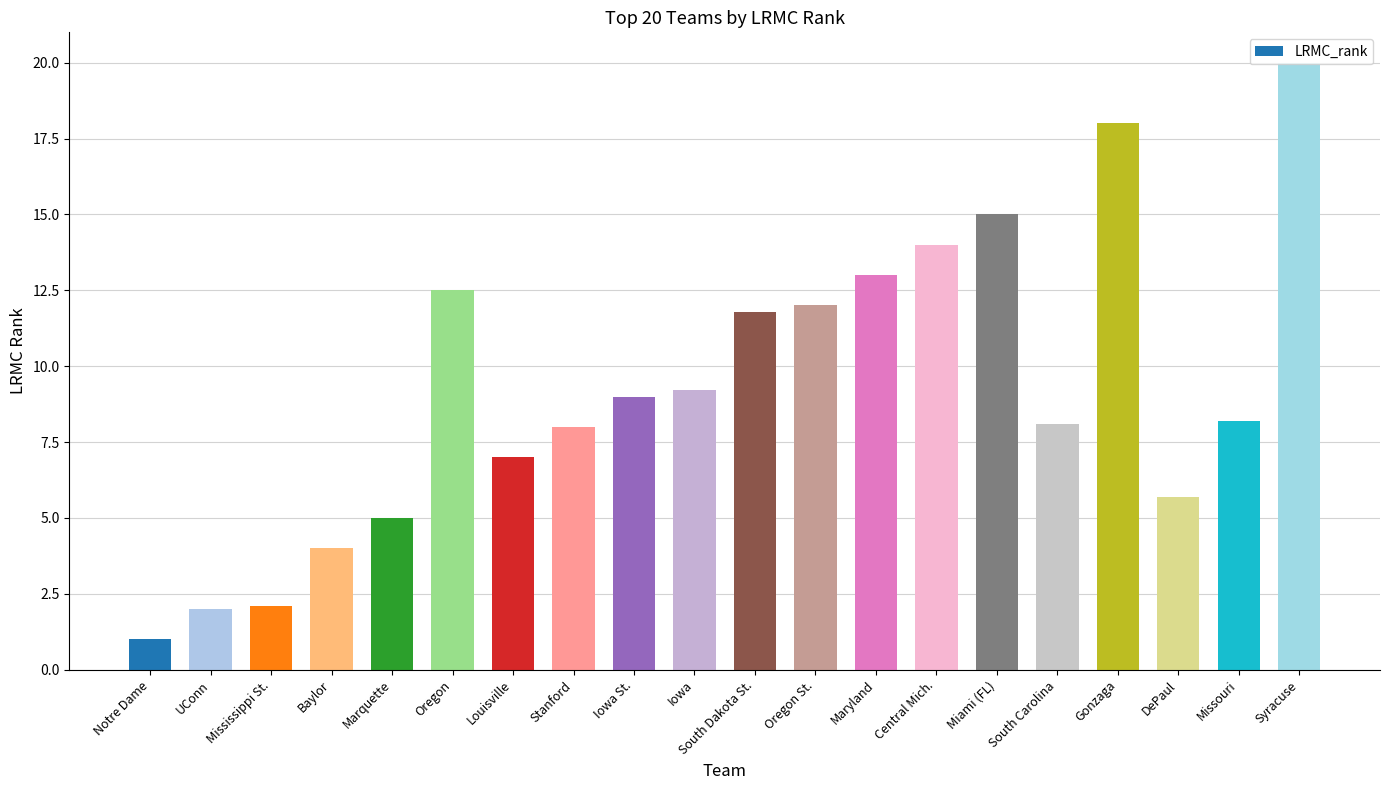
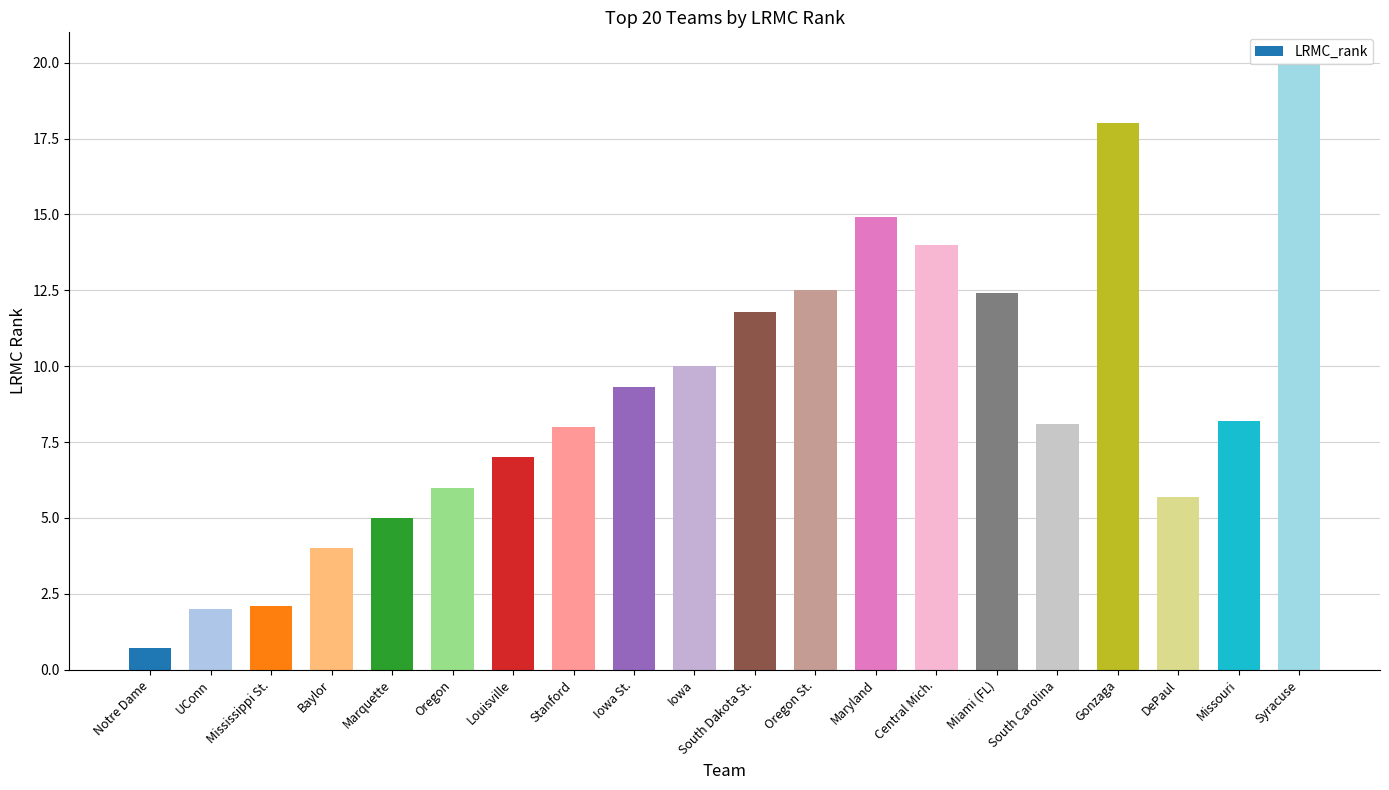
Notre Dame: 1.0 -> 0.7
Oregon: 12.5 -> 6.0
Iowa St.: 9.0 -> 9.3
Iowa: 9.2 -> 10.0
Oregon St.: 12.0 -> 12.5
Maryland: 13.0 -> 14.9
Miami (FL): 15.0 -> 12.4
